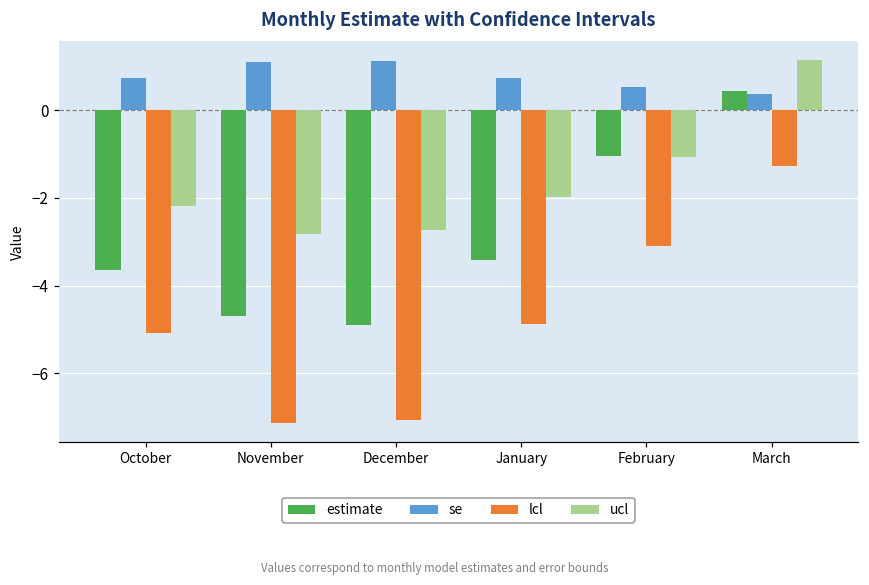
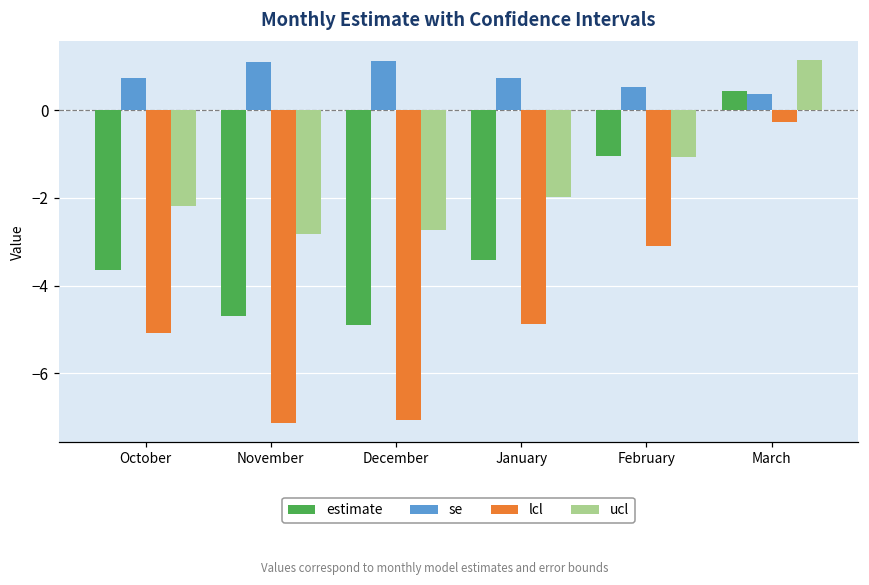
lcl, March: -1.3 -> -0.3
